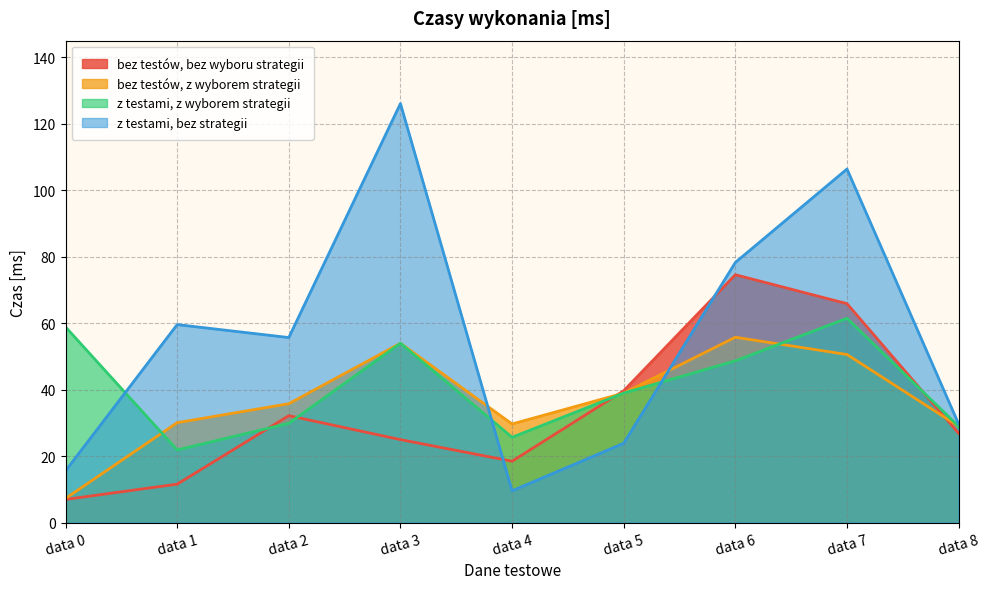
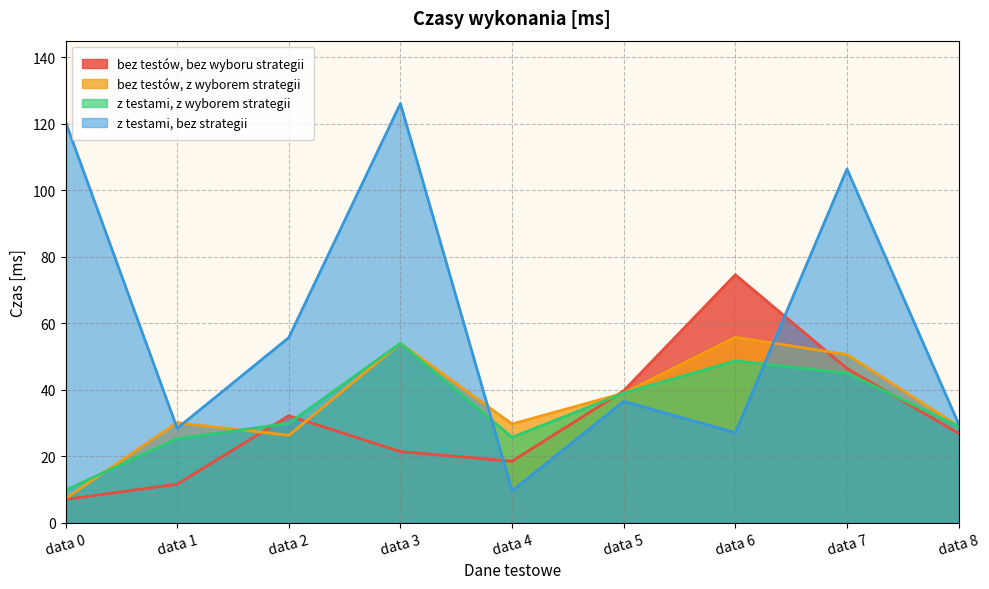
z testami, z wyborem strategii, data 0: 59 -> 10
z testami, bez strategii, data 0: 16 -> 121
z testami, z wyborem strategii, data 1: 22 -> 25
z testami, bez strategii, data 1: 60 -> 28
bez testów, z wyborem strategii, data 2: 36 -> 26
bez testów, bez wyboru strategii, data 3: 25 -> 21
z testami, bez strategii, data 5: 24 -> 37
z testami, bez strategii, data 6: 78 -> 27
bez testów, bez wyboru strategii, data 7: 66 -> 46
z testami, z wyborem strategii, data 7: 62 -> 45
